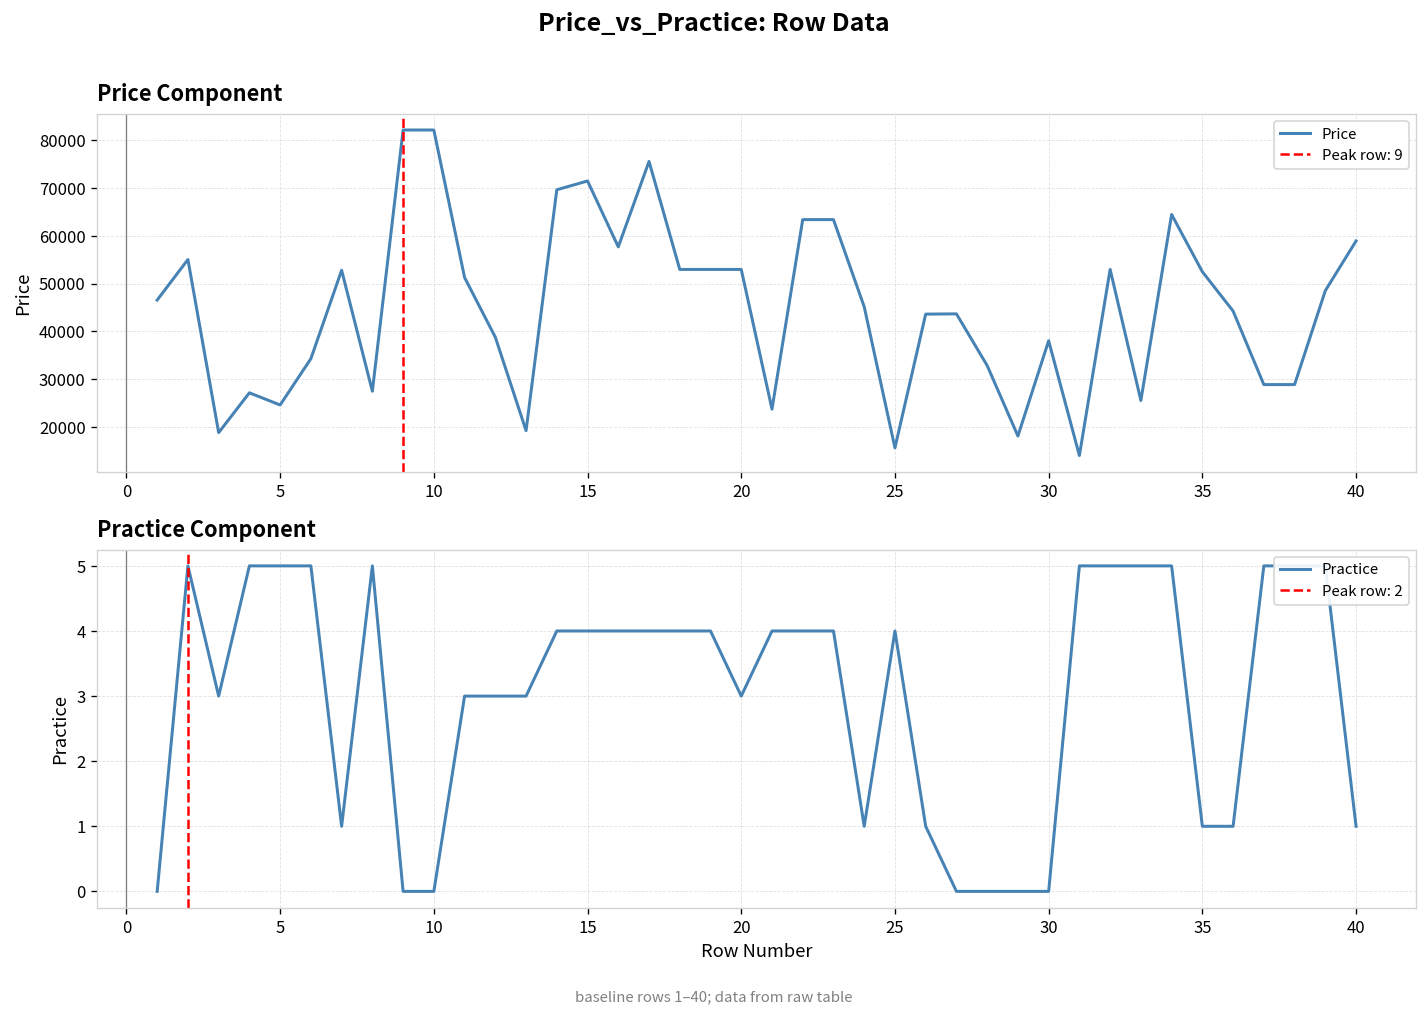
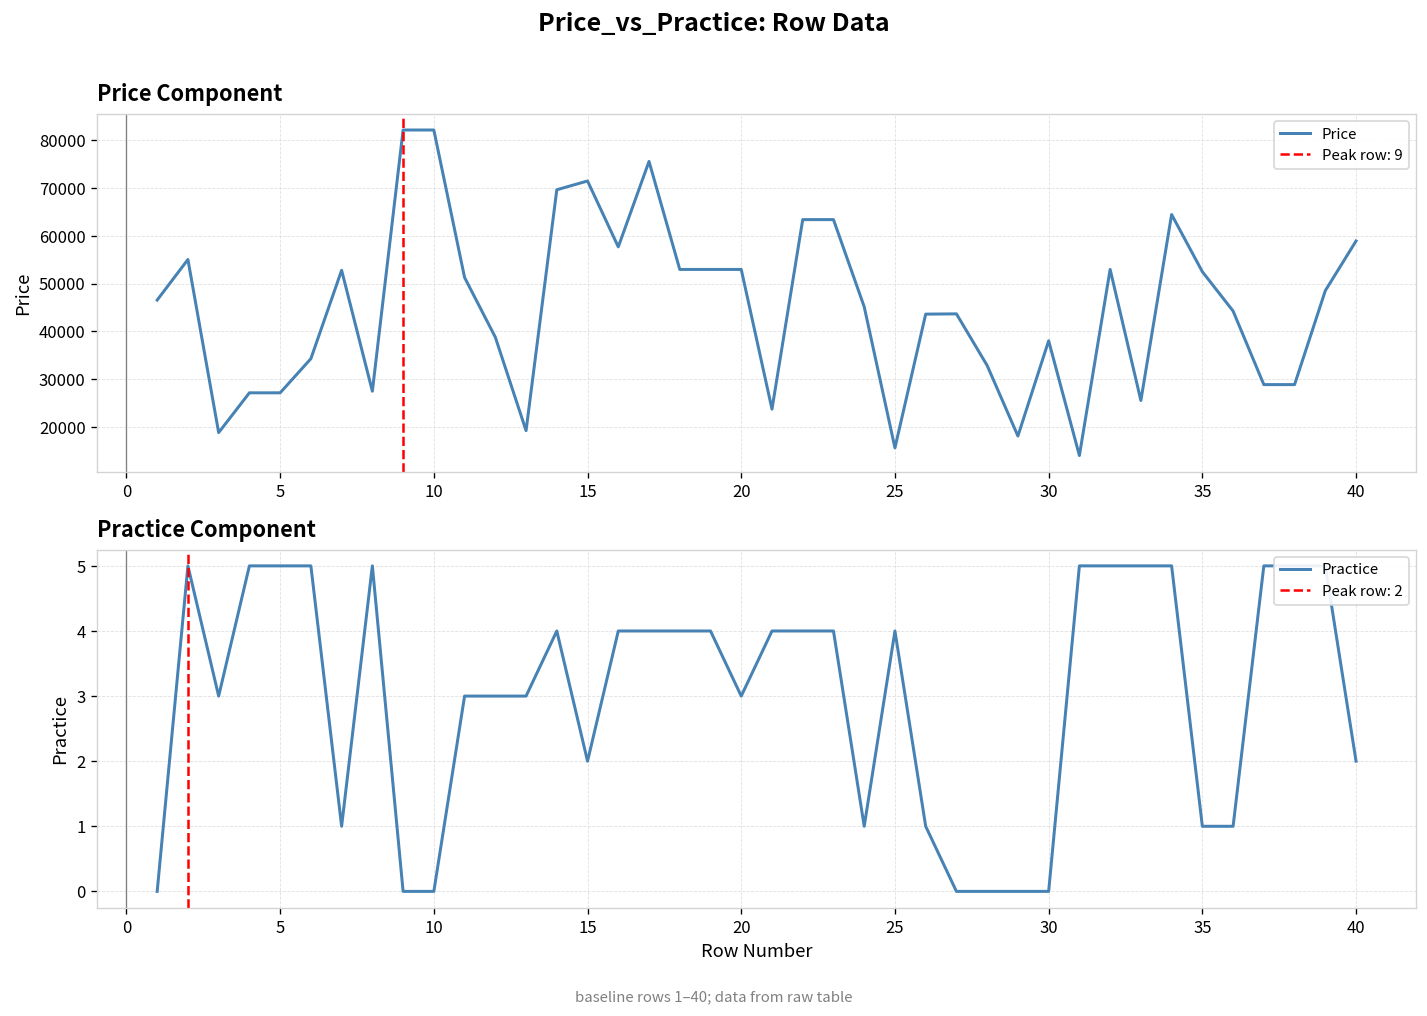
Price Component, 5: 25000 -> 27000
Practice Component, 15: 4 -> 2
Practice Component, 40: 1 -> 2
